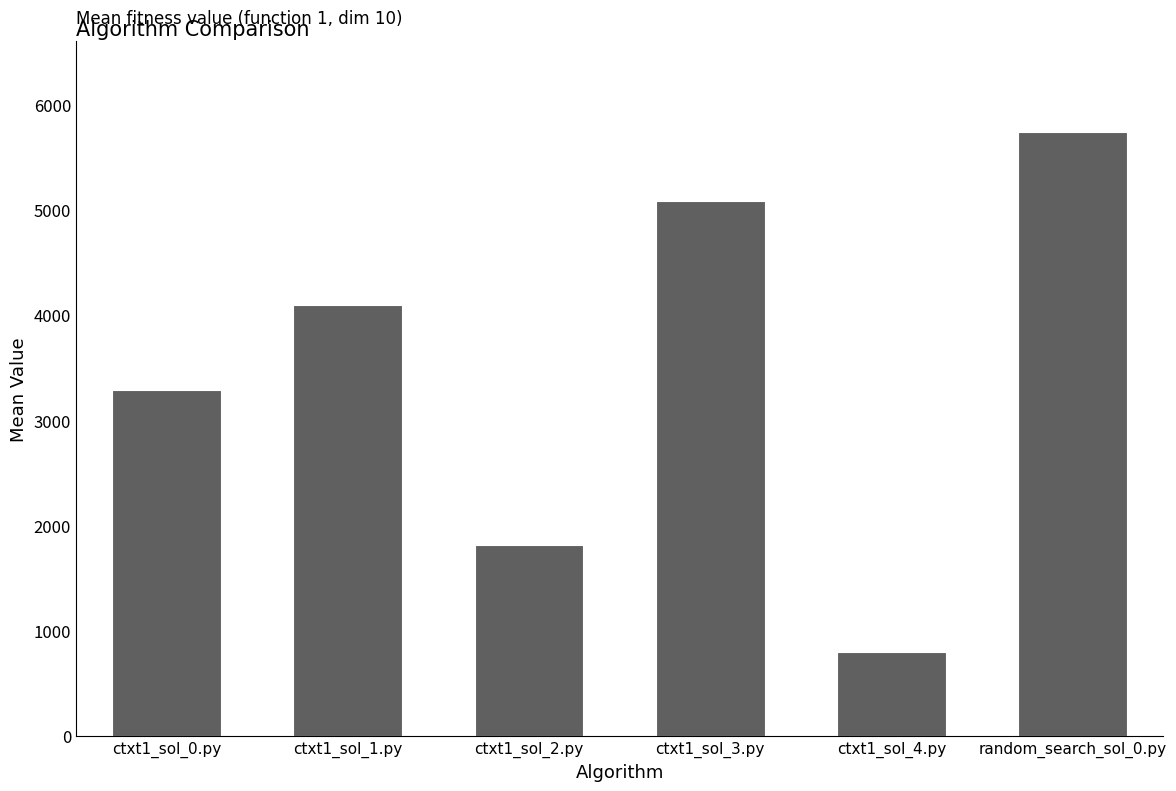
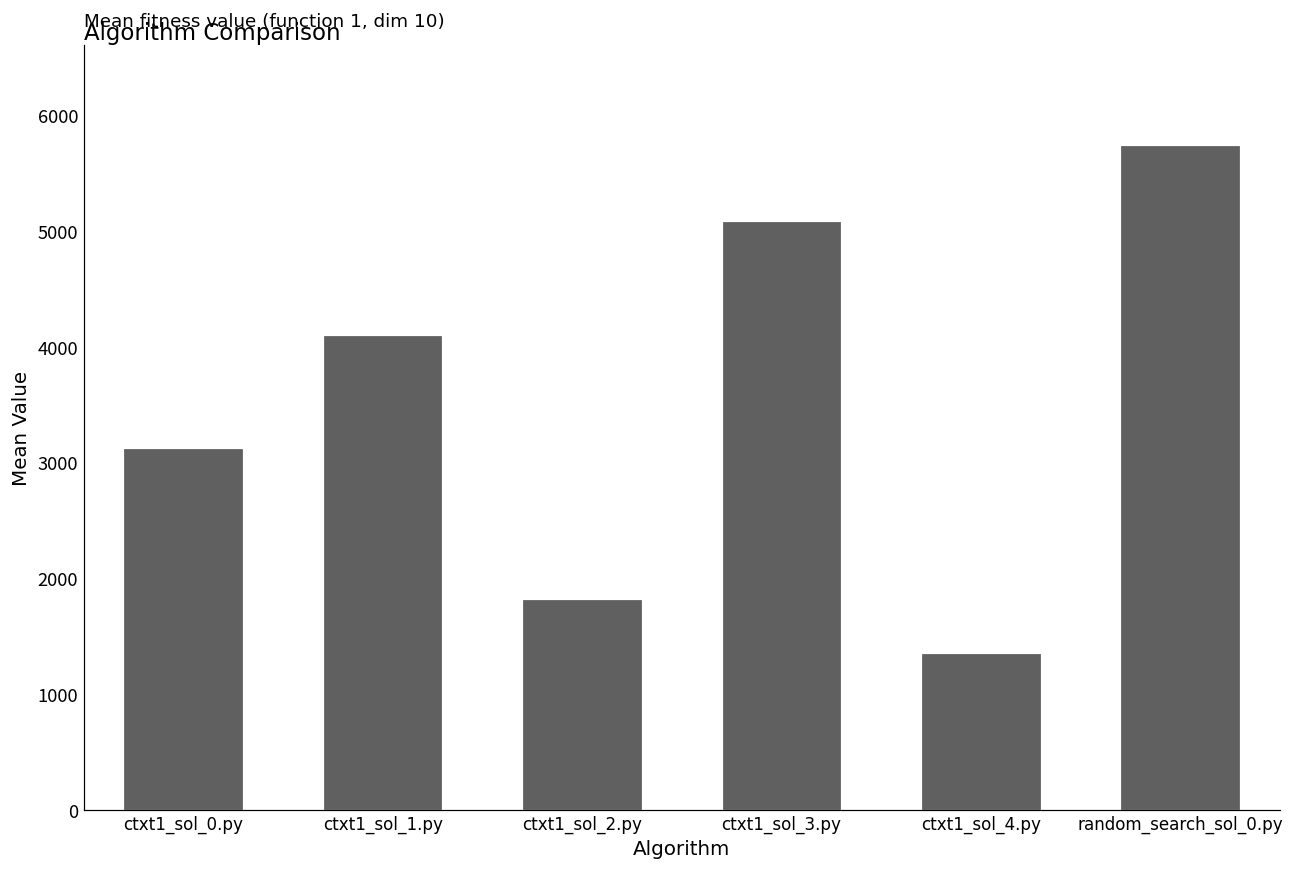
ctxt1_sol_0.py: 3290 -> 3120
ctxt1_sol_4.py: 810 -> 1360
